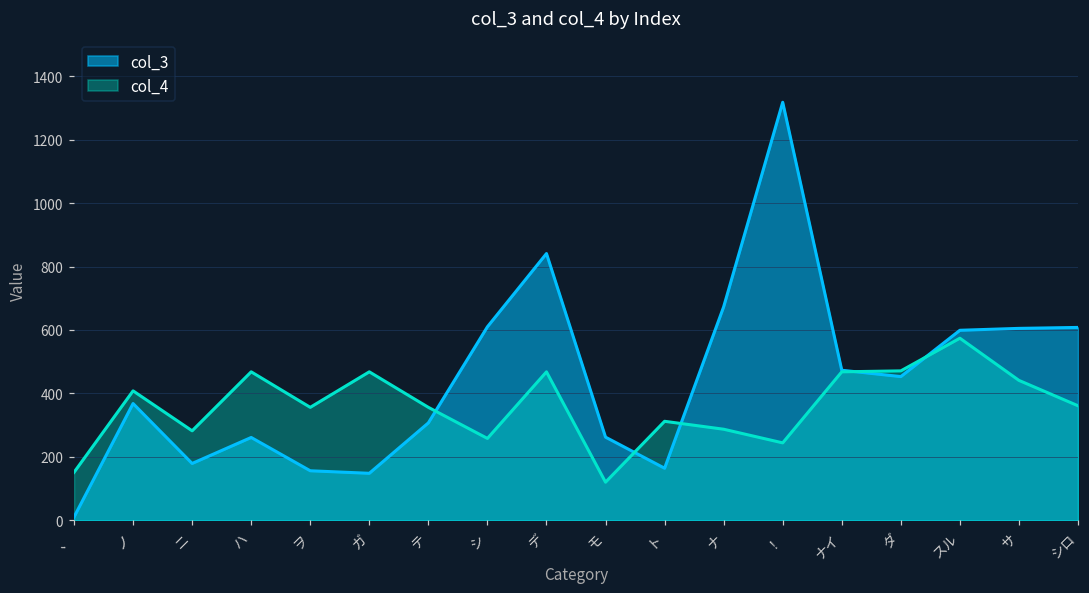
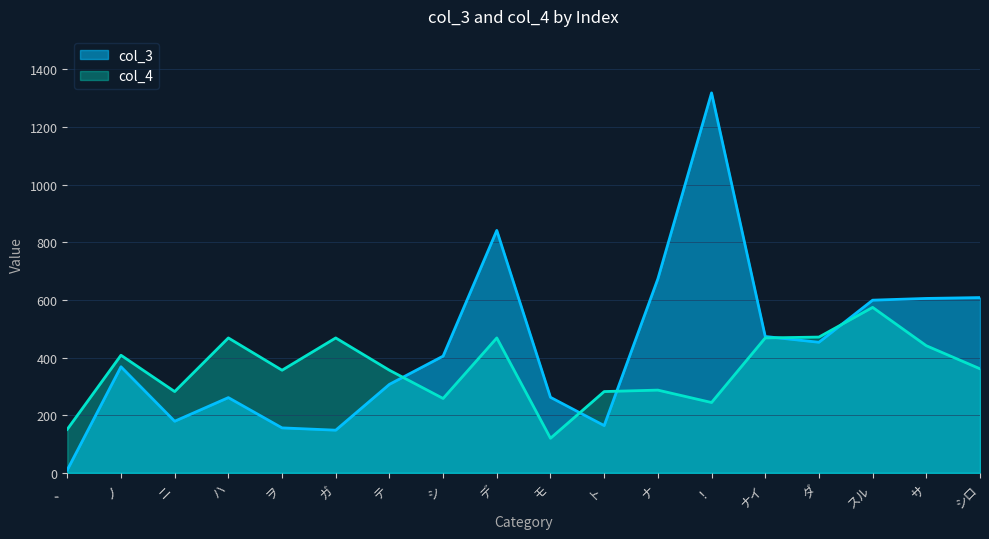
col_3, シ: 610 -> 410
col_4, ト: 310 -> 280
